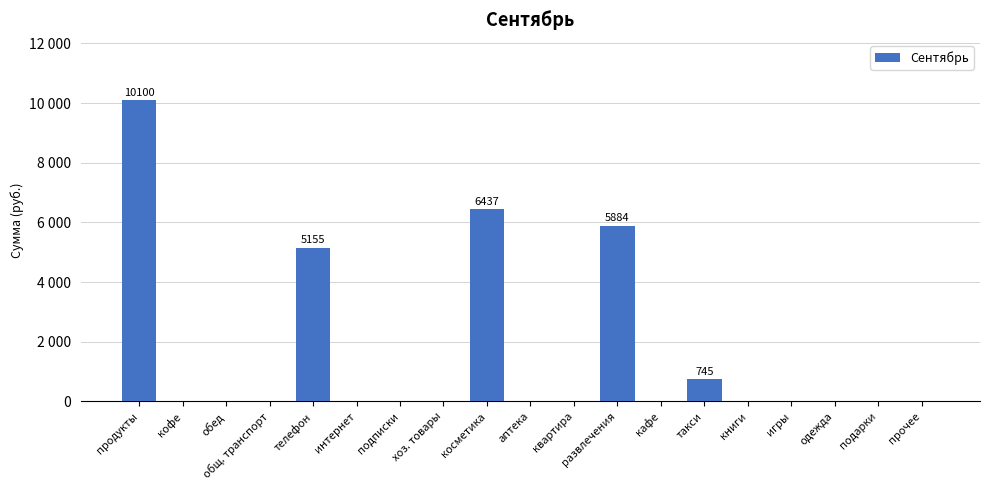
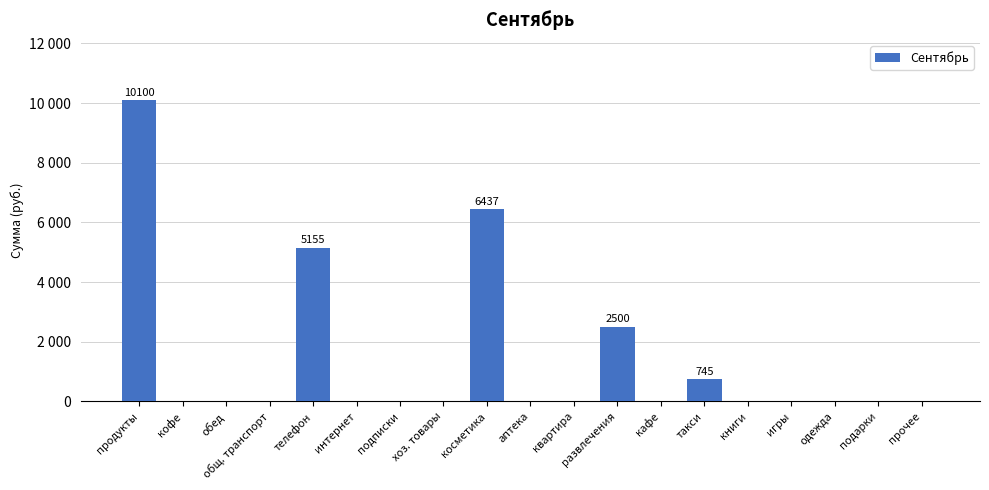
развлечения: 5884 -> 2500
